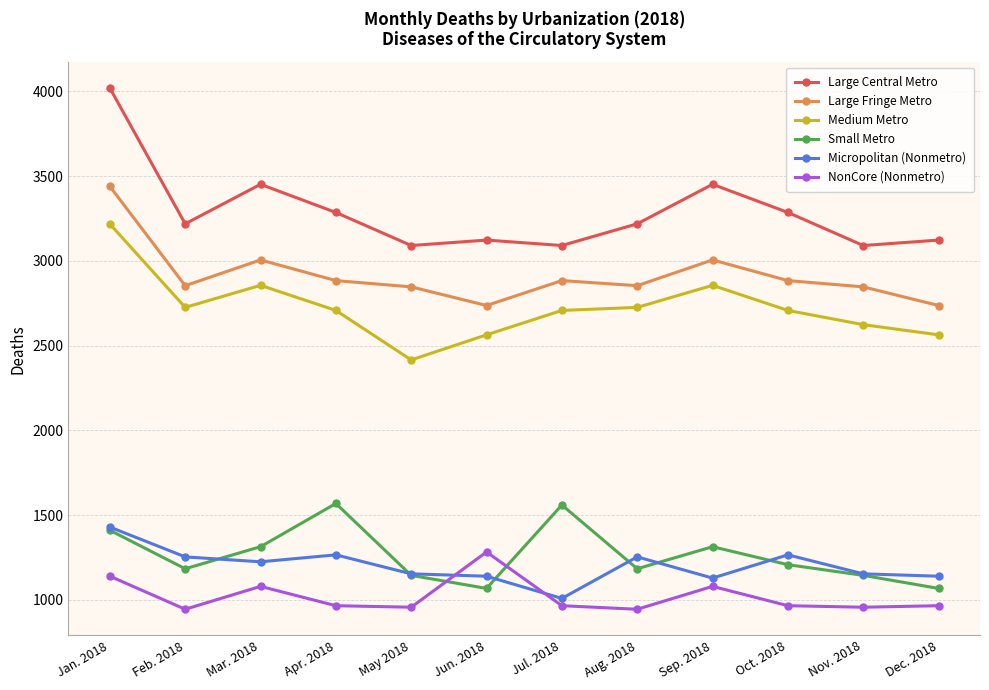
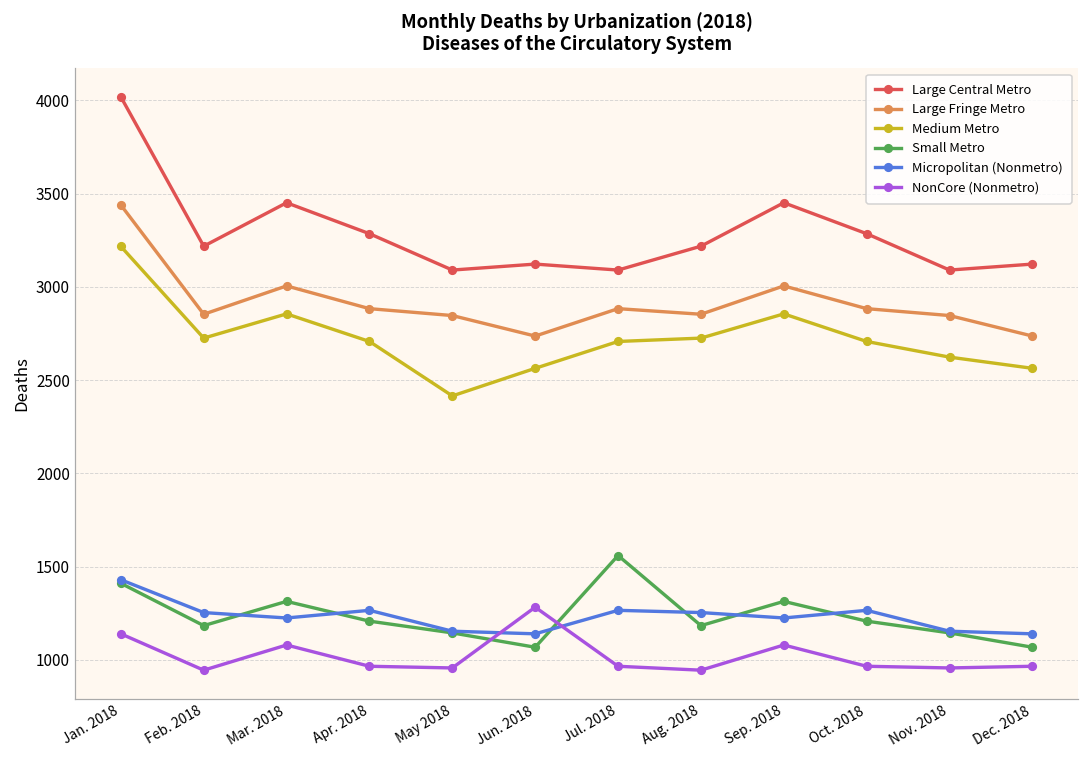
Small Metro, Apr. 2018: 1570 -> 1210
Micropolitan (Nonmetro), Jul. 2018: 1010 -> 1270
Micropolitan (Nonmetro), Sep. 2018: 1130 -> 1220
